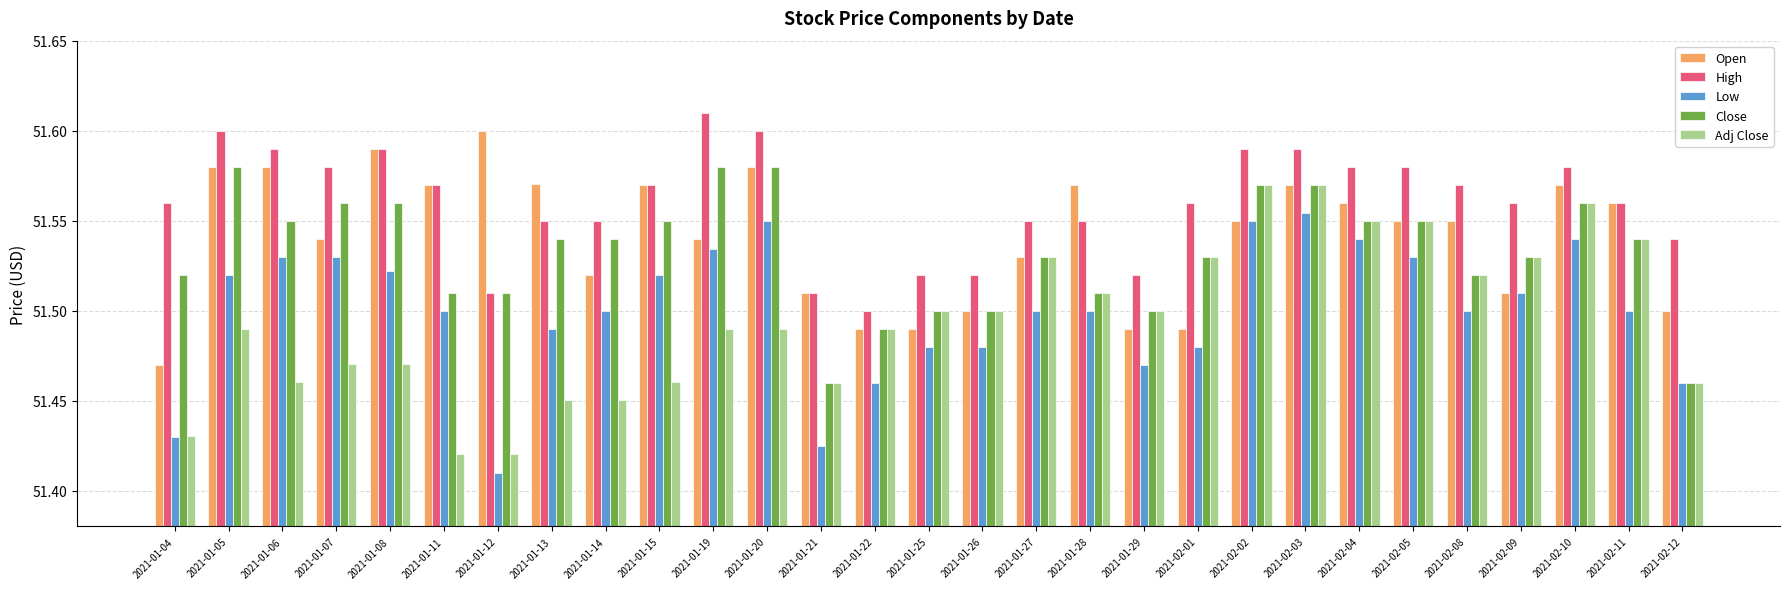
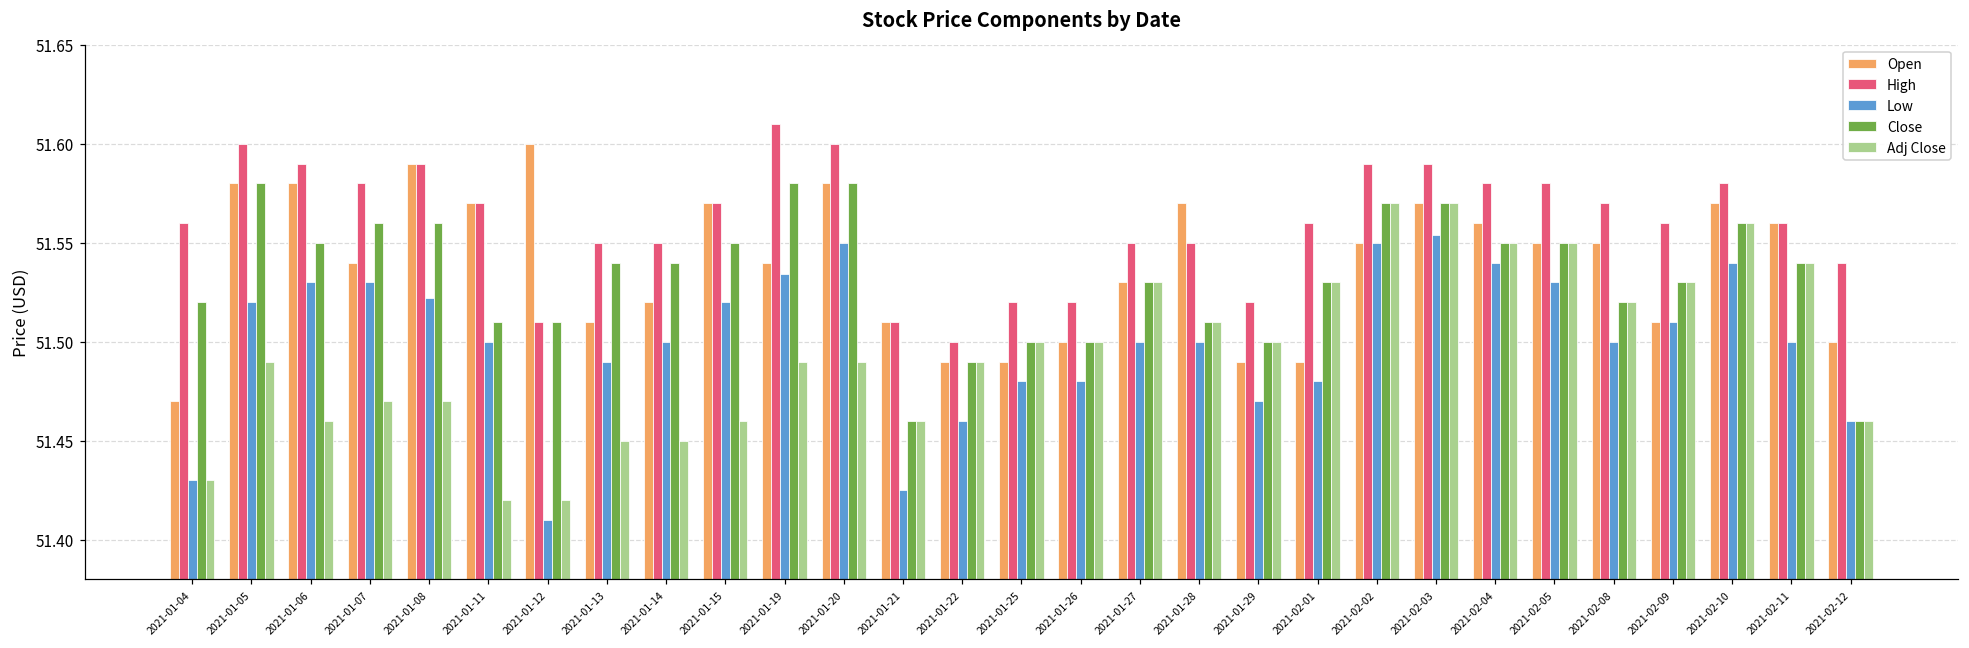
Open, 2021-01-13: 51.570 -> 51.510
